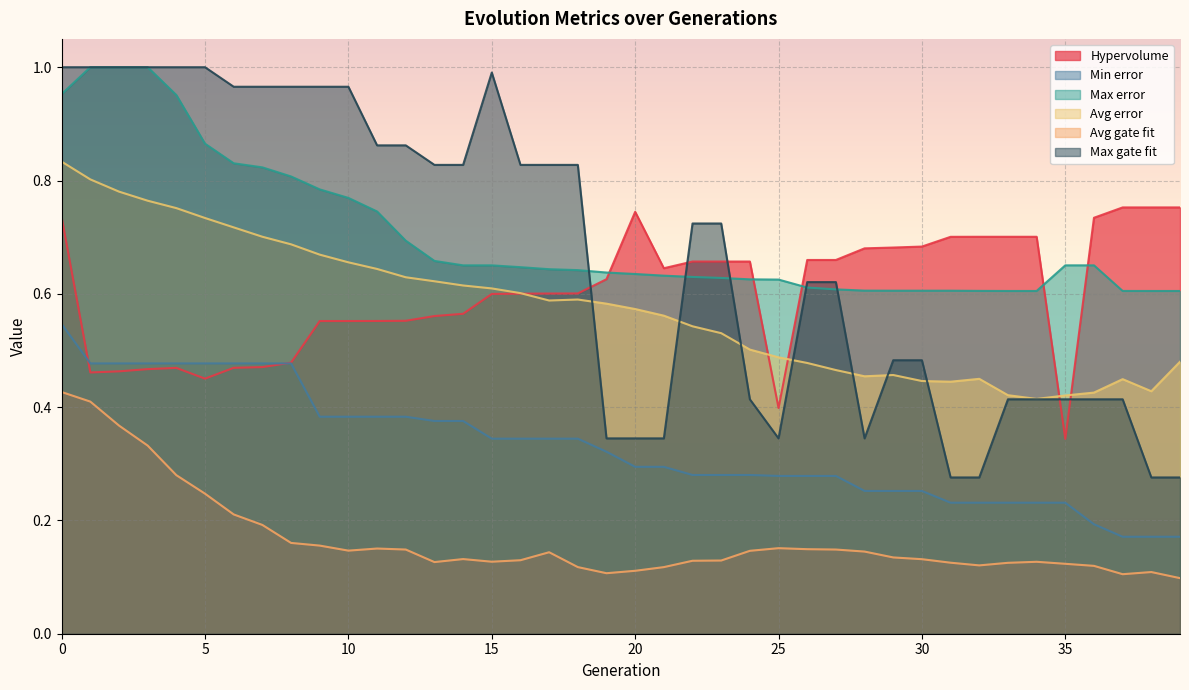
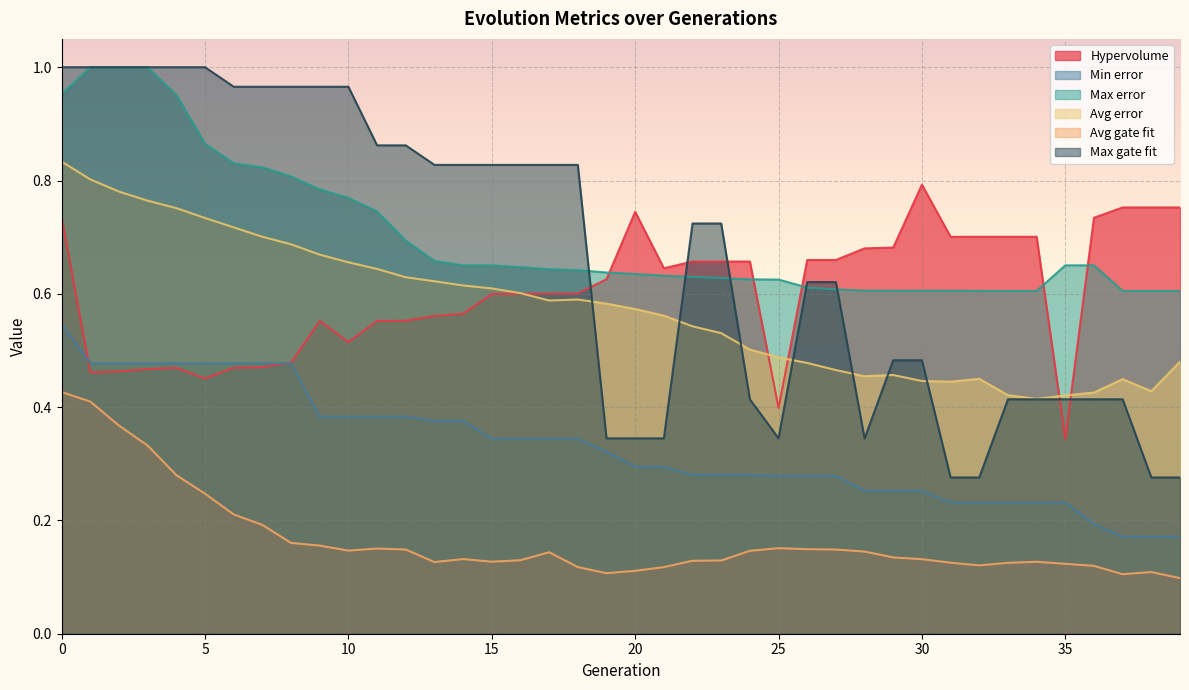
Hypervolume, 10: 0.55 -> 0.51
Max gate fit, 15: 0.99 -> 0.83
Hypervolume, 30: 0.68 -> 0.79
